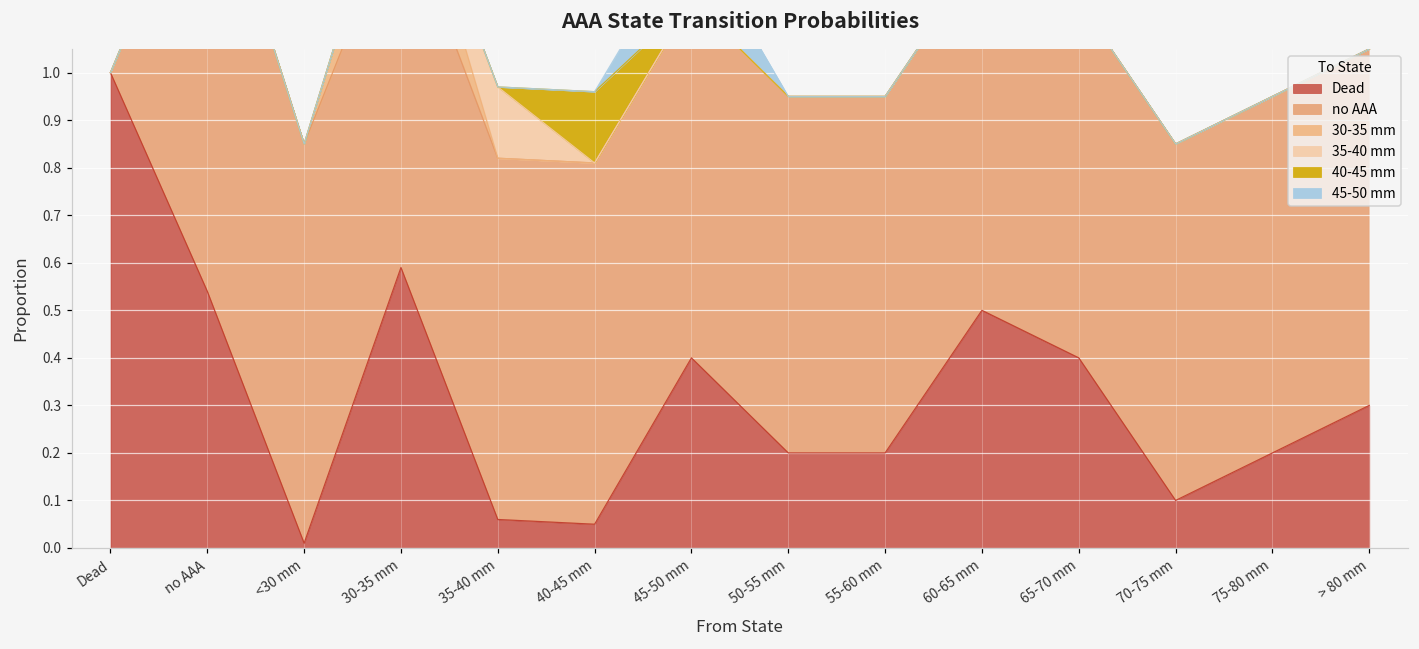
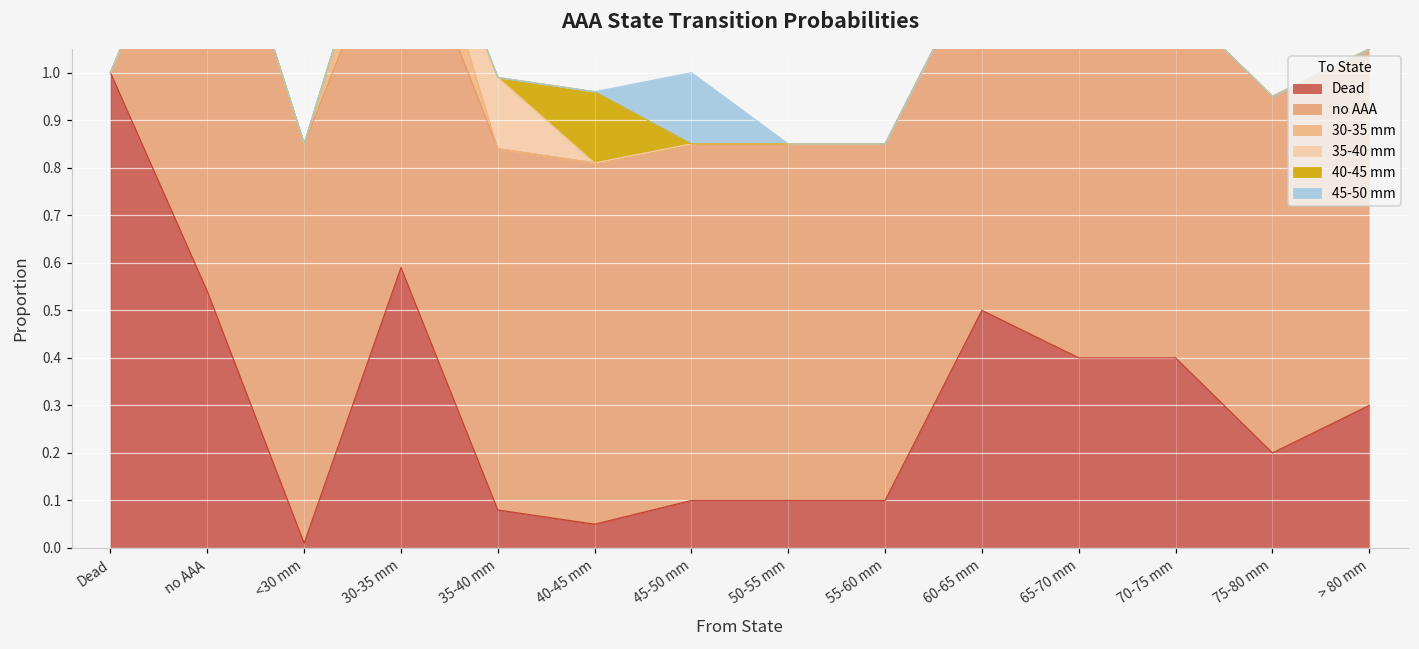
Dead, 35-40 mm: 0.06 -> 0.08
Dead, 45-50 mm: 0.4 -> 0.1
Dead, 50-55 mm: 0.2 -> 0.1
Dead, 55-60 mm: 0.2 -> 0.1
Dead, 70-75 mm: 0.1 -> 0.4
